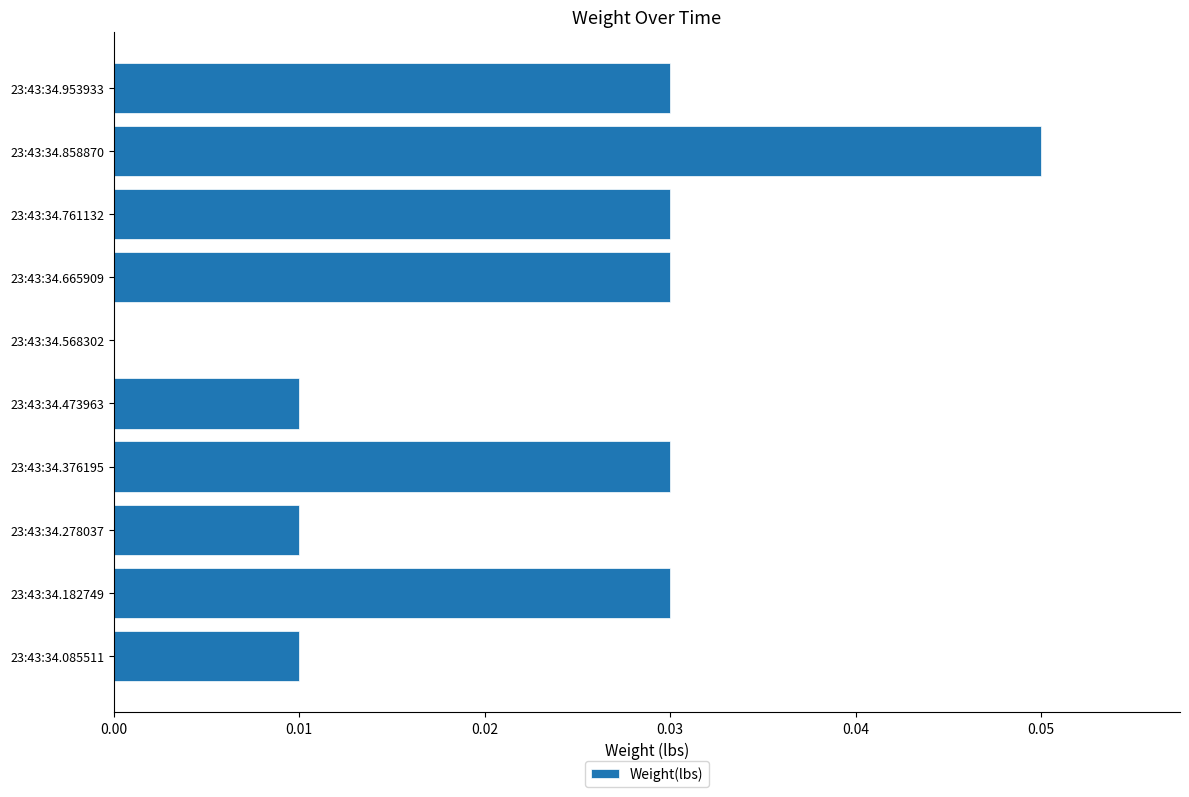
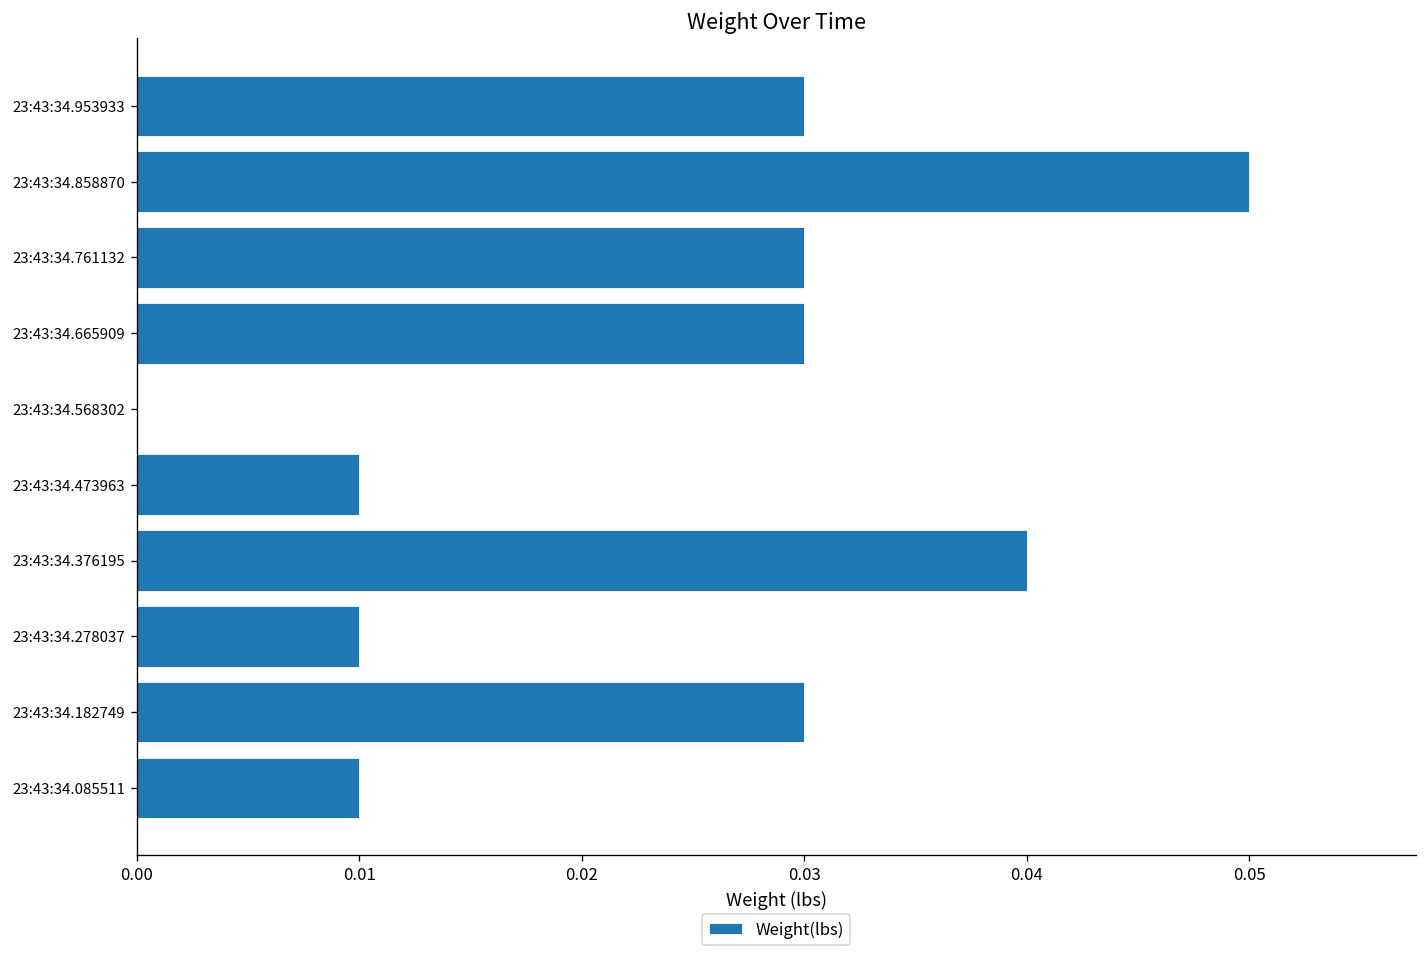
23:43:34.376195: 0.03 -> 0.04
